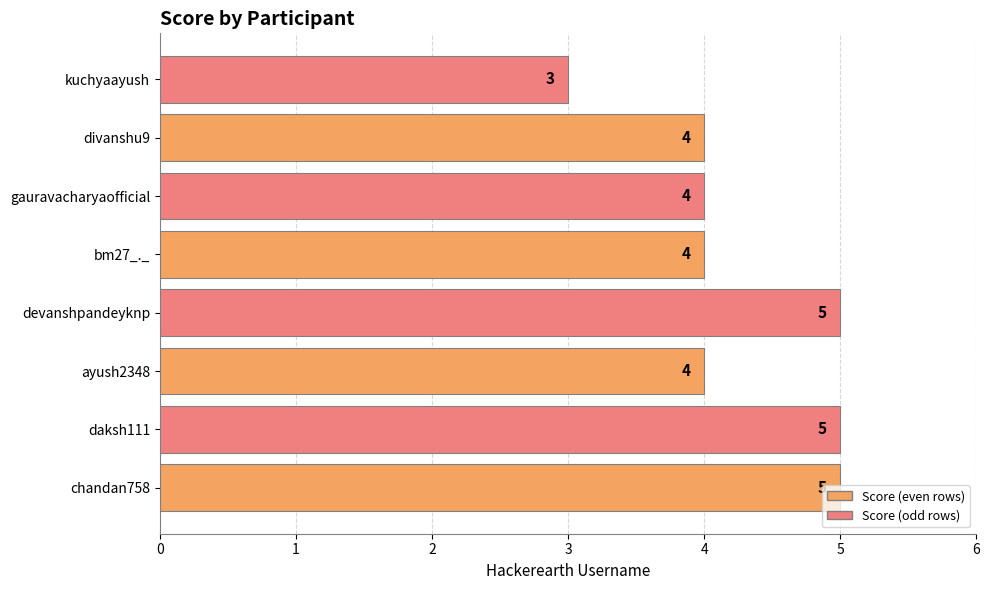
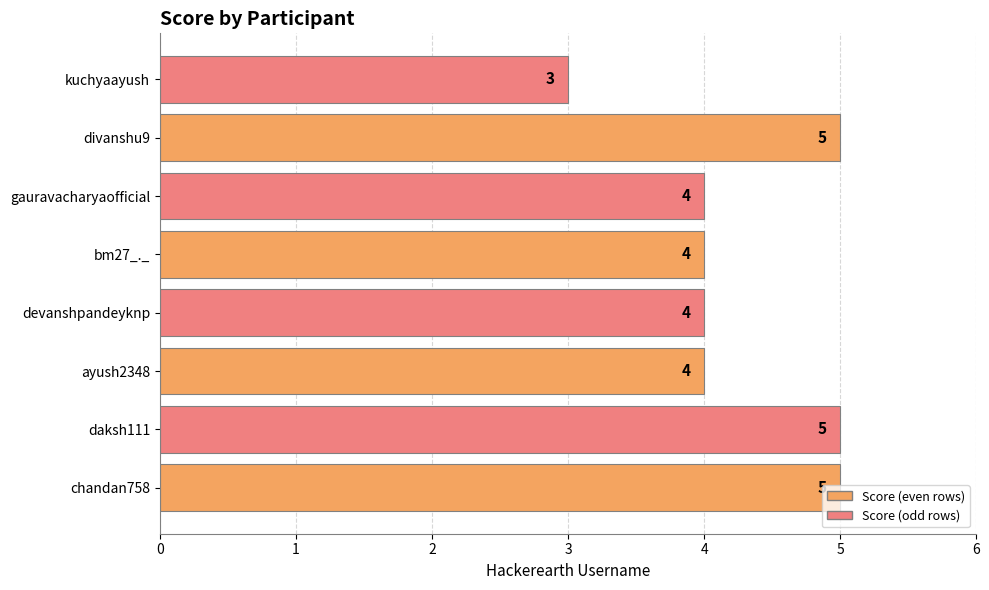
divanshu9: 4 -> 5
devanshpandeyknp: 5 -> 4
